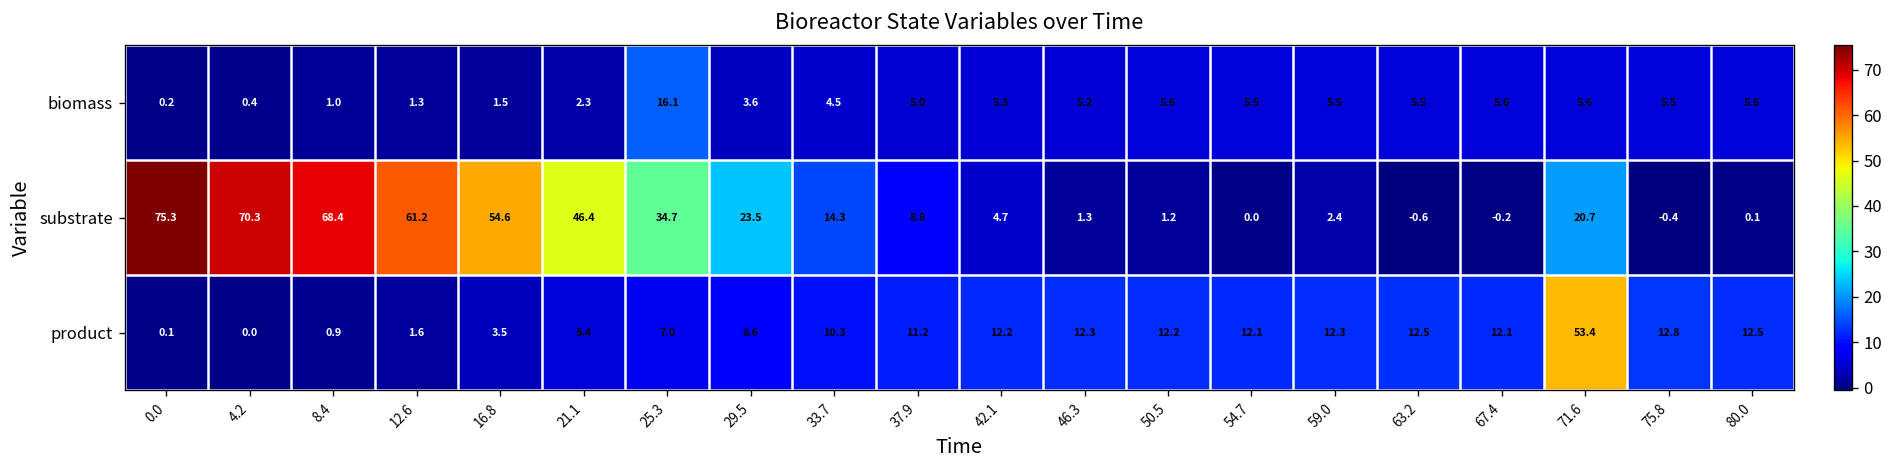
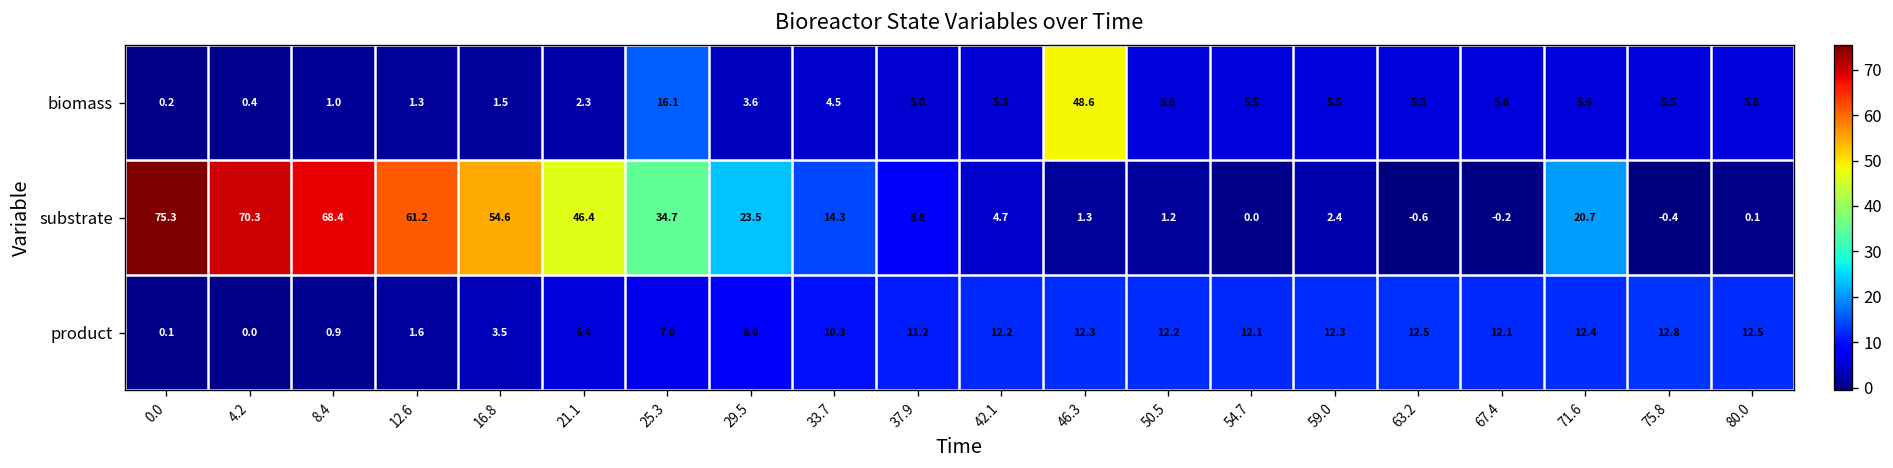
biomass, 46.3: 5.2 -> 48.6
product, 71.6: 53.4 -> 12.4
